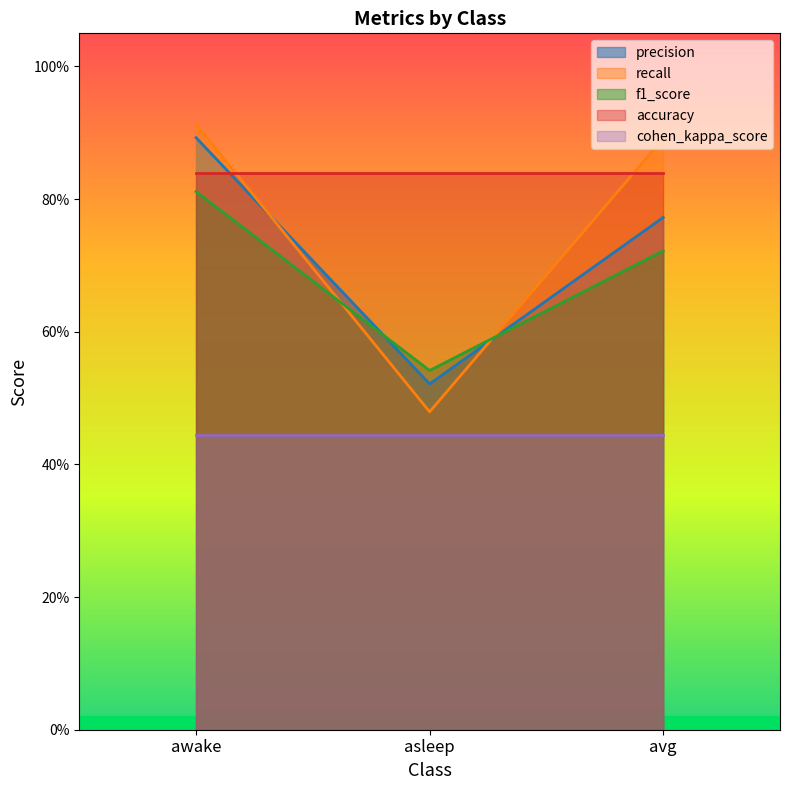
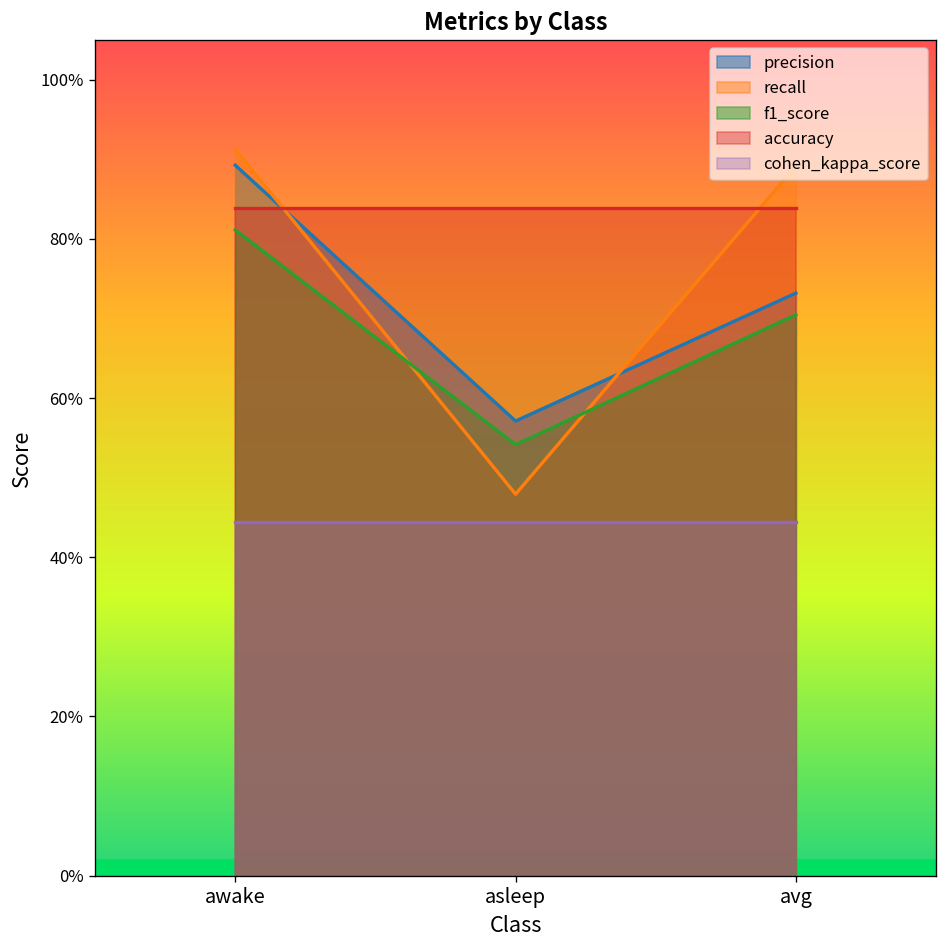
precision, asleep: 52% -> 57%
precision, avg: 77% -> 73%
f1_score, avg: 72% -> 70%
